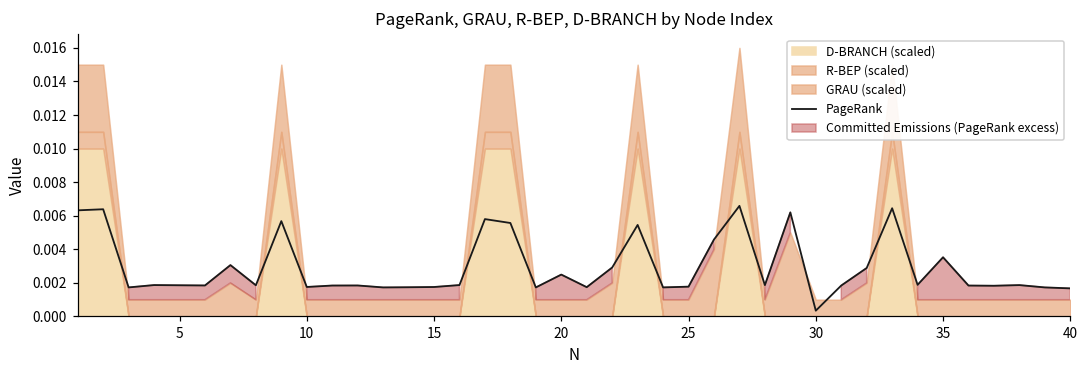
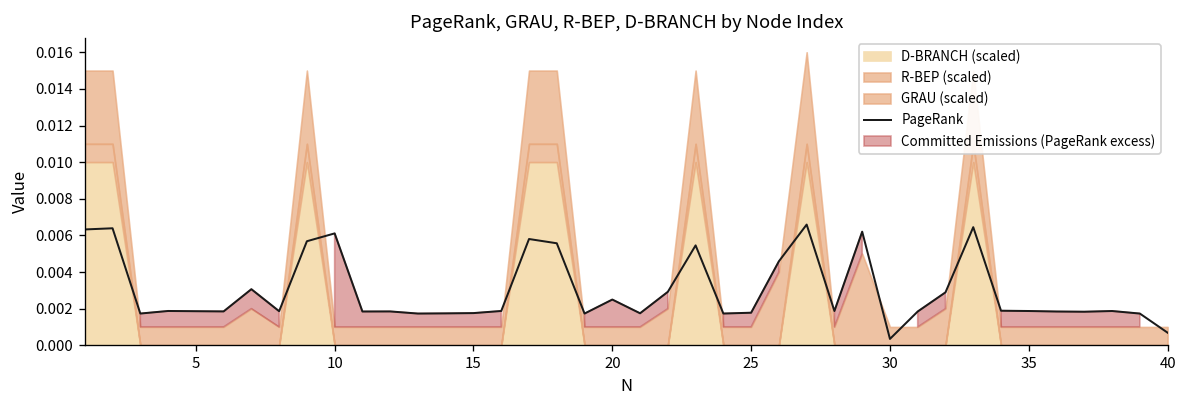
PageRank, 10: 0.0018 -> 0.0061
PageRank, 35: 0.0035 -> 0.0019
PageRank, 40: 0.0017 -> 0.0007
